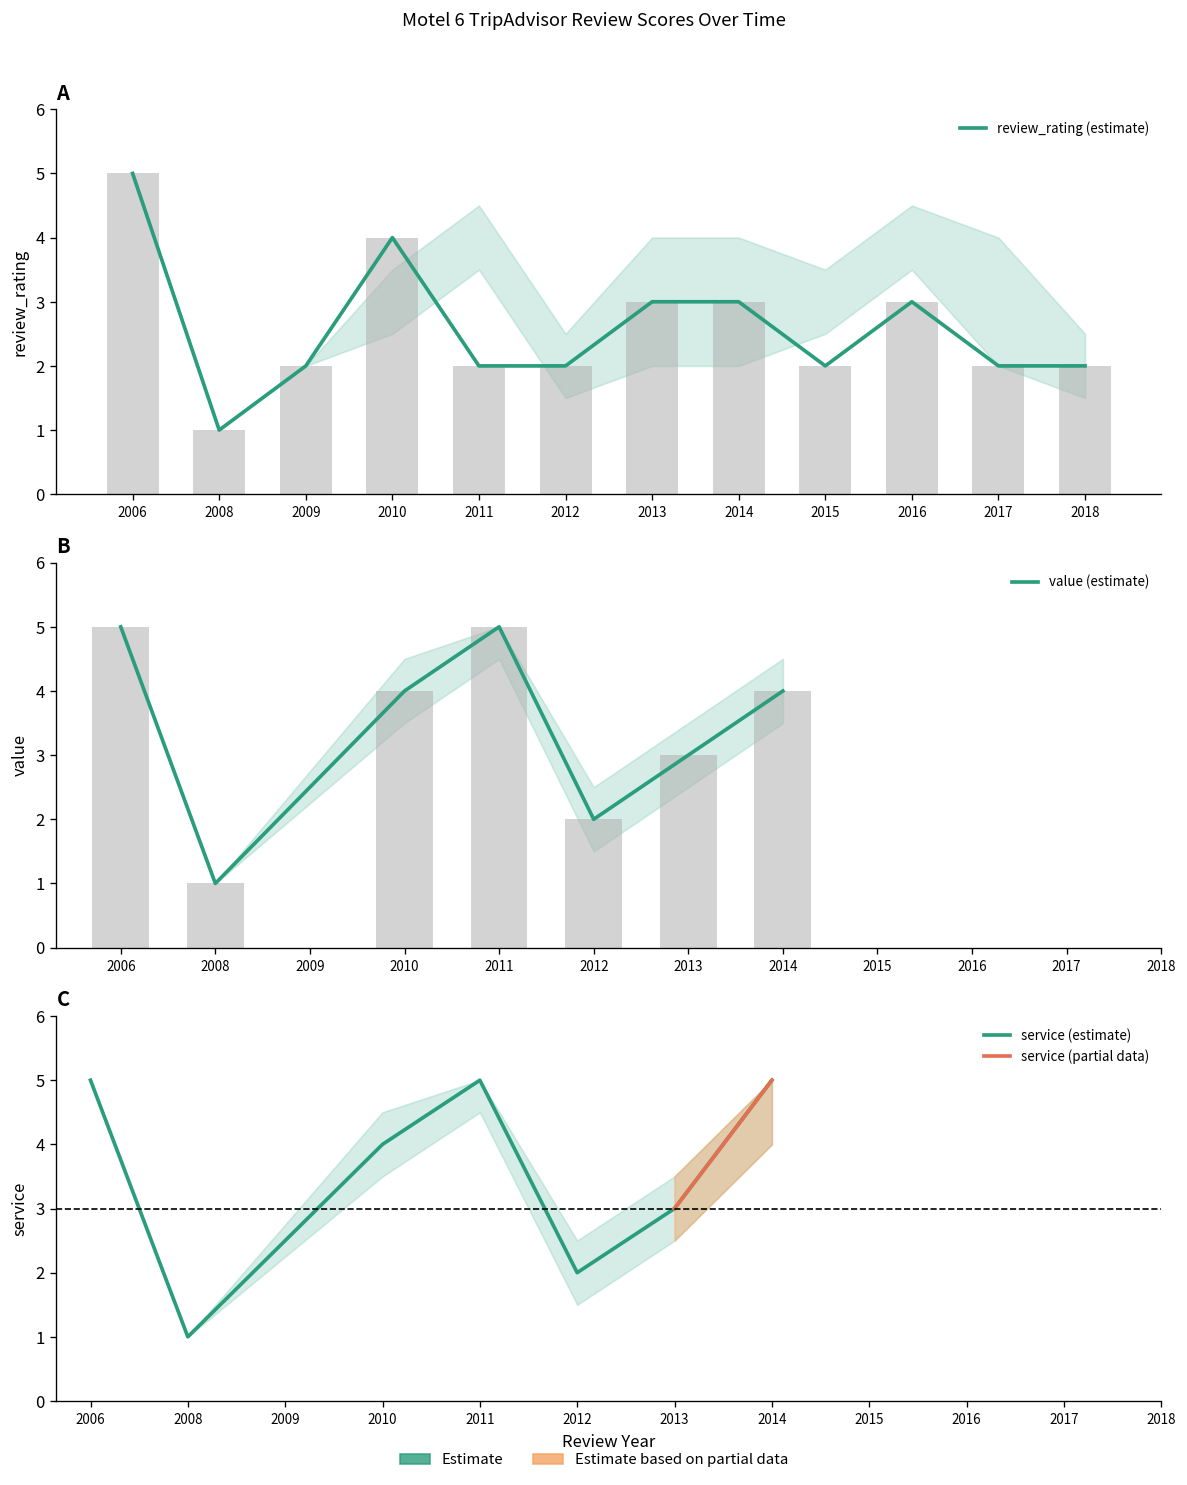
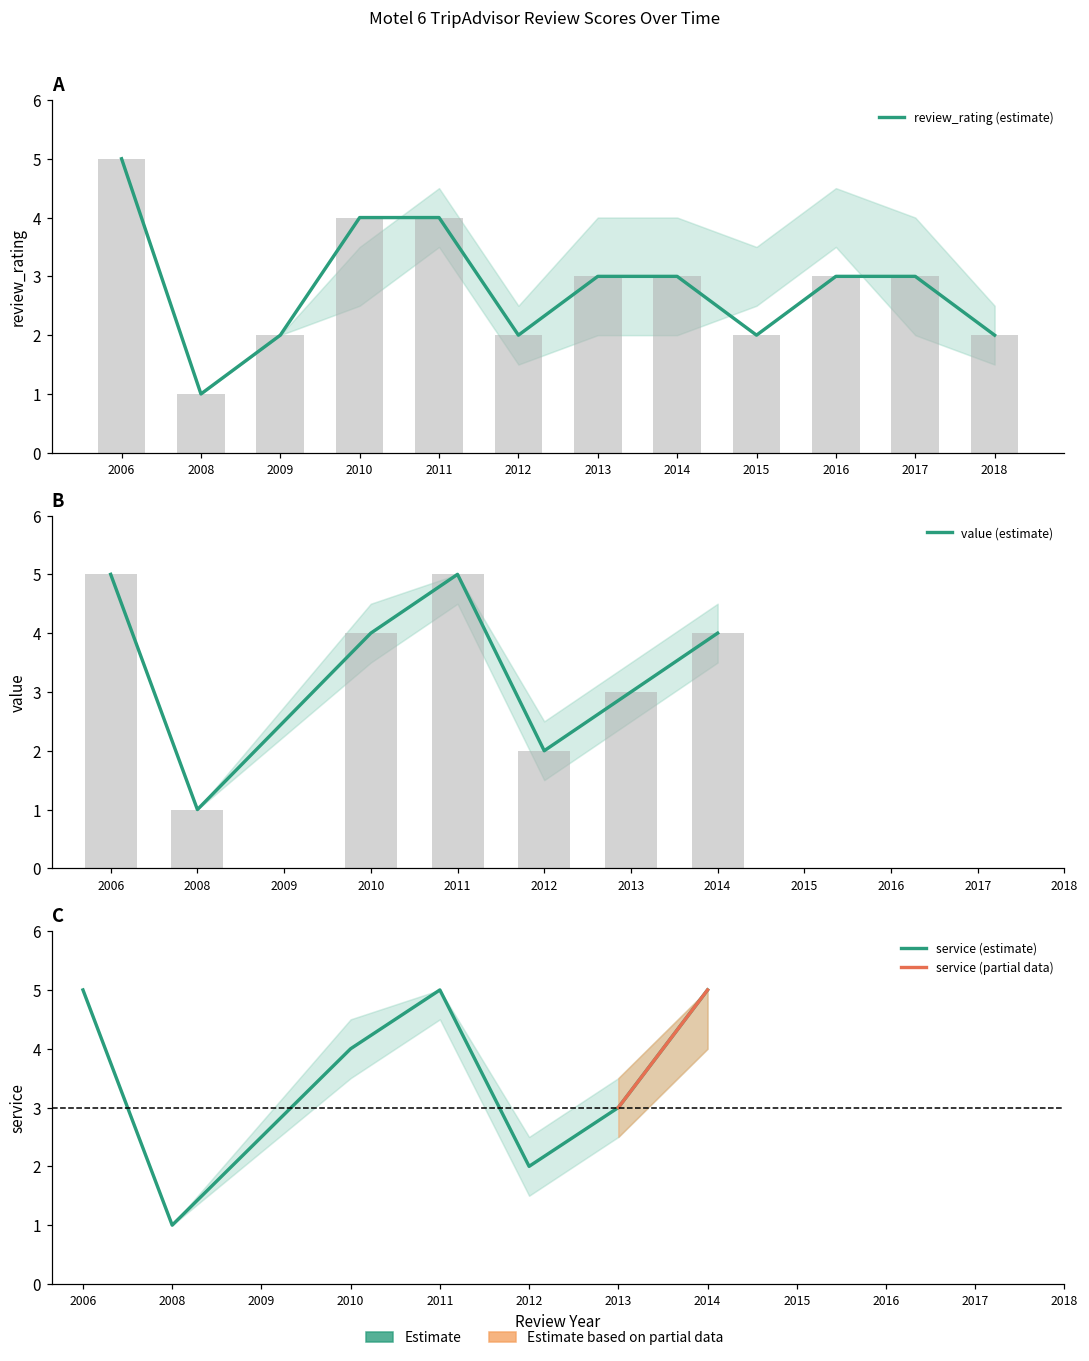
A, review_rating (estimate), 2011: 2 -> 4
A, review_rating (estimate), 2017: 2 -> 3
